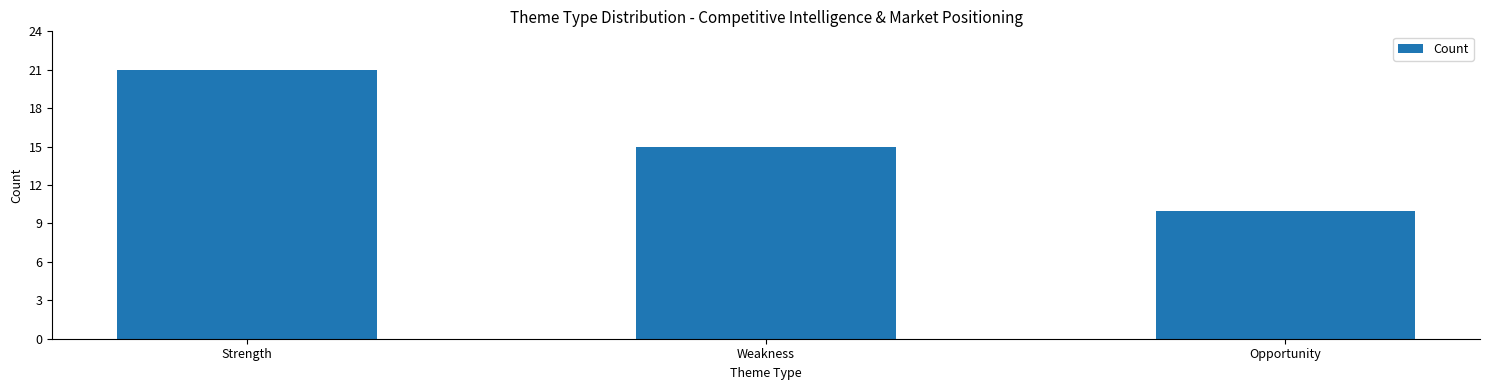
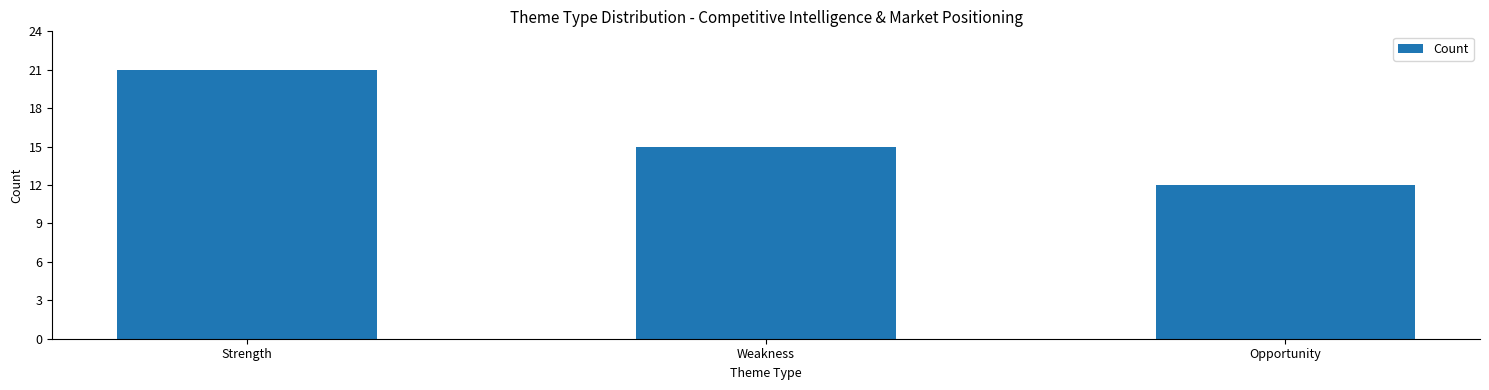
Opportunity: 10 -> 12
